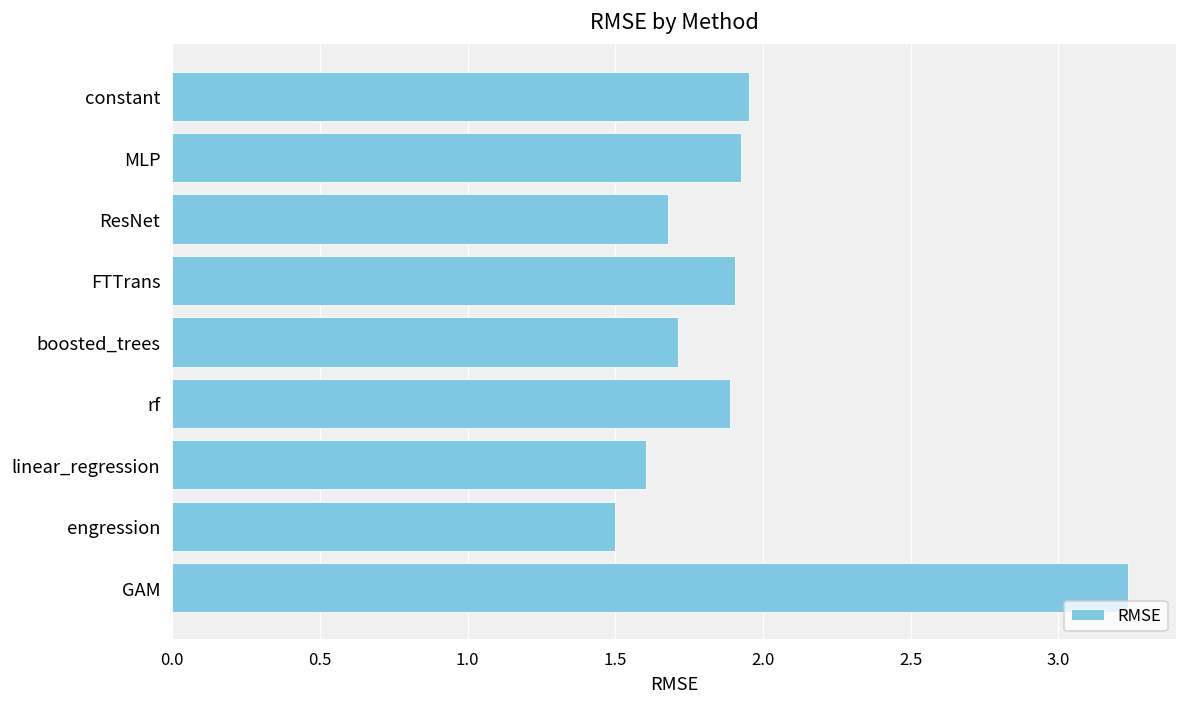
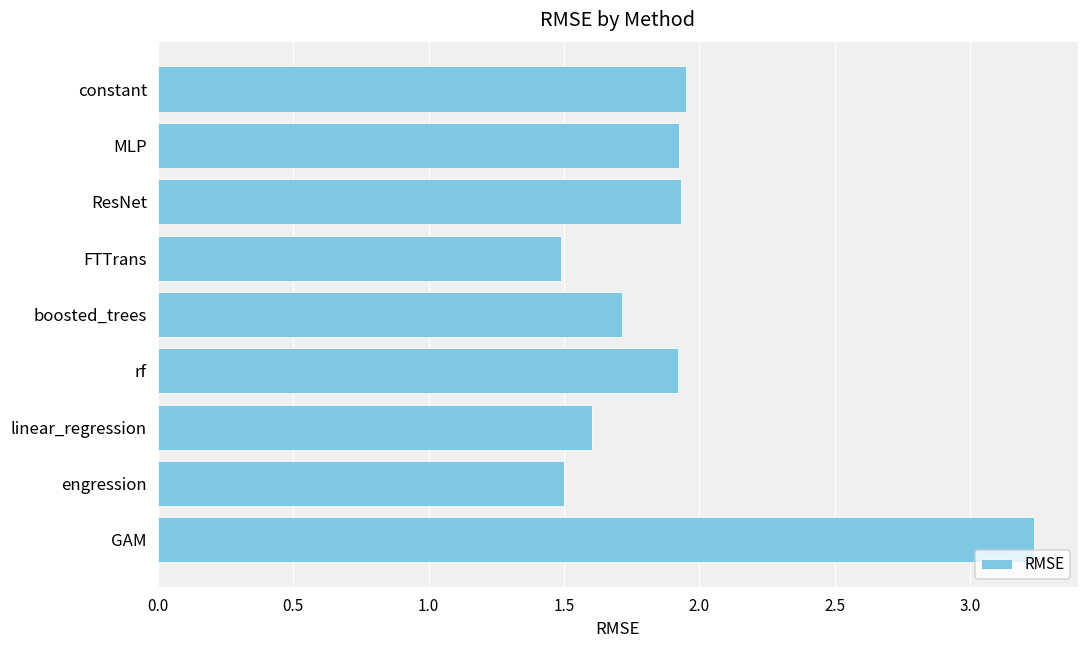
ResNet: 1.68 -> 1.93
FTTrans: 1.90 -> 1.49
rf: 1.89 -> 1.92
